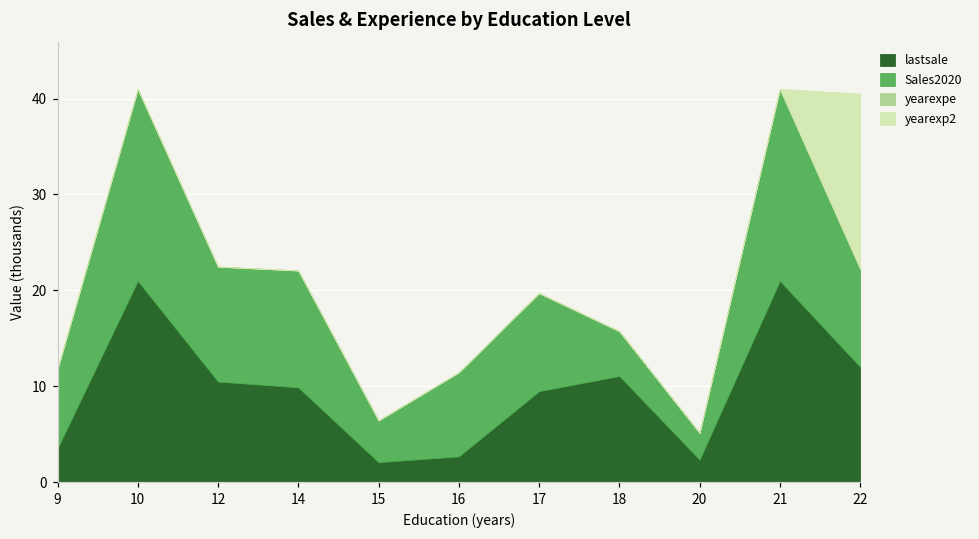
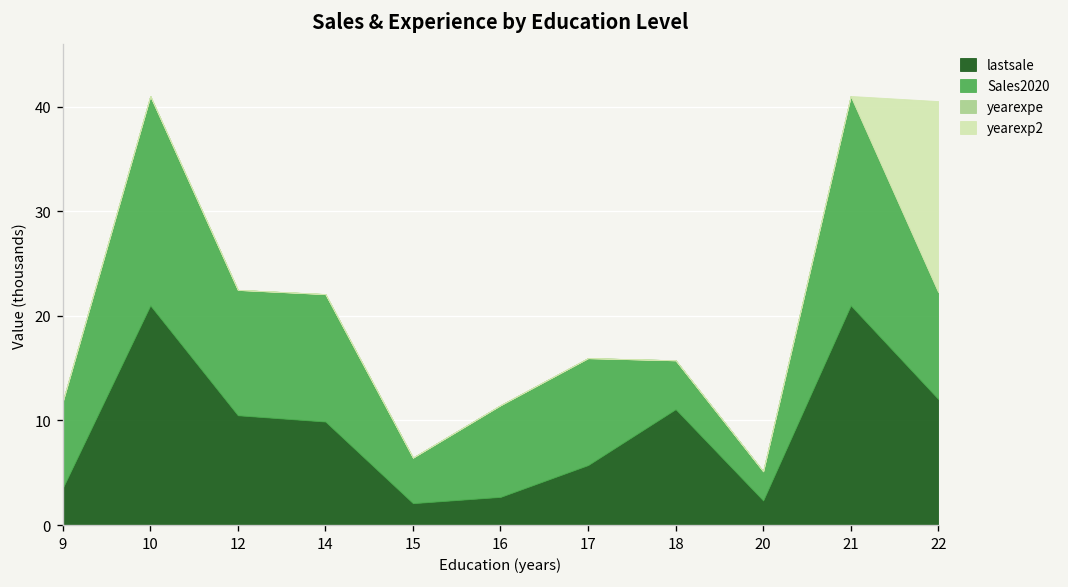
lastsale, 17: 10 -> 6
